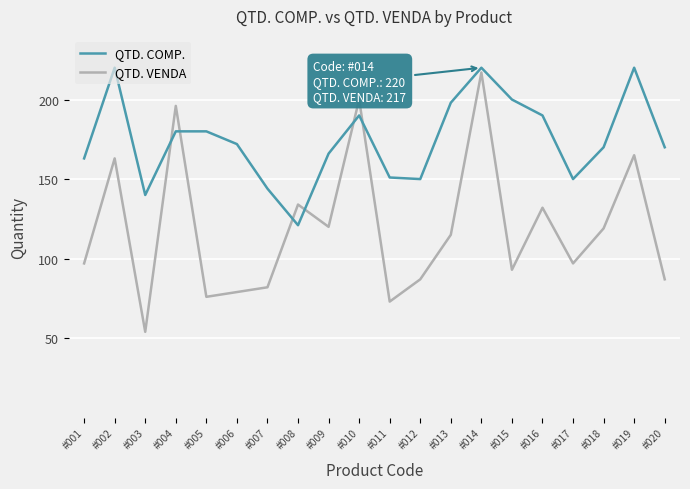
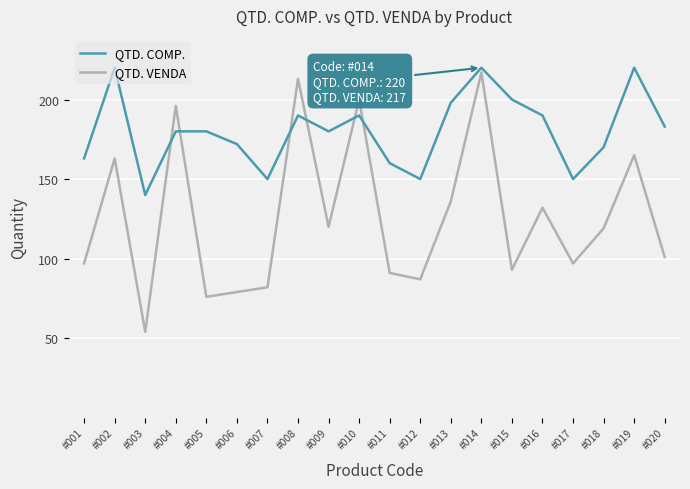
QTD. COMP., #007: 144 -> 150
QTD. COMP., #008: 121 -> 190
QTD. VENDA, #008: 134 -> 213
QTD. COMP., #009: 166 -> 180
QTD. COMP., #011: 151 -> 160
QTD. VENDA, #011: 73 -> 91
QTD. VENDA, #013: 115 -> 136
QTD. COMP., #020: 170 -> 183
QTD. VENDA, #020: 87 -> 101
